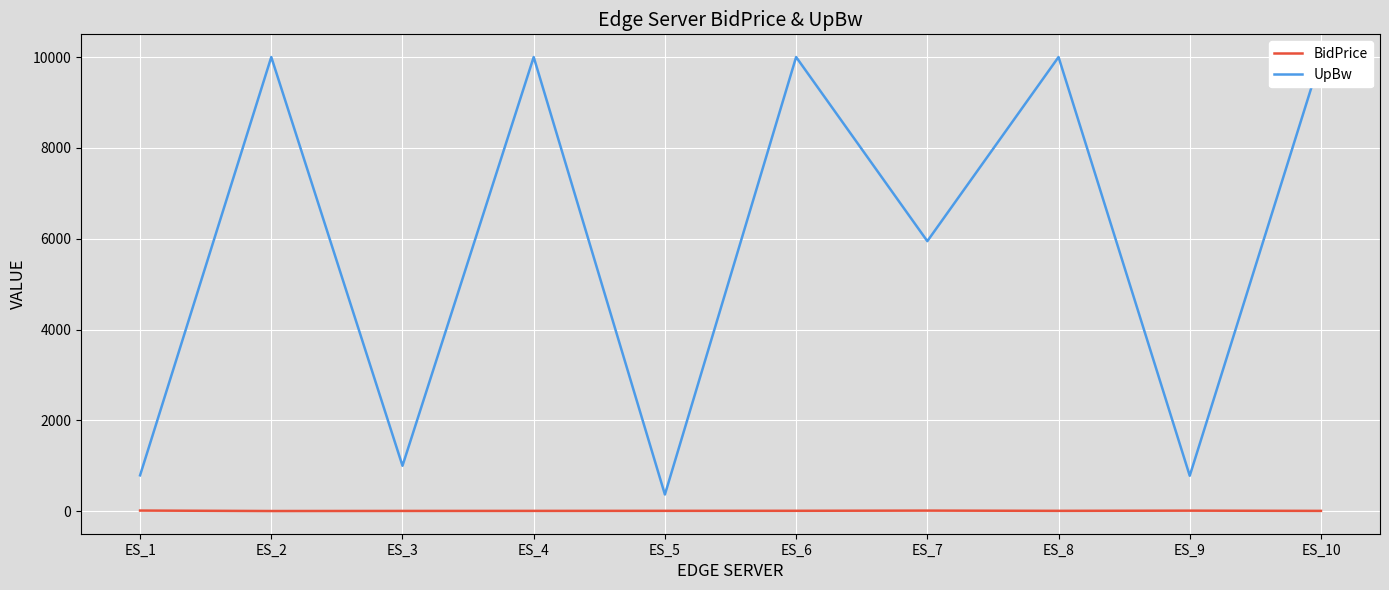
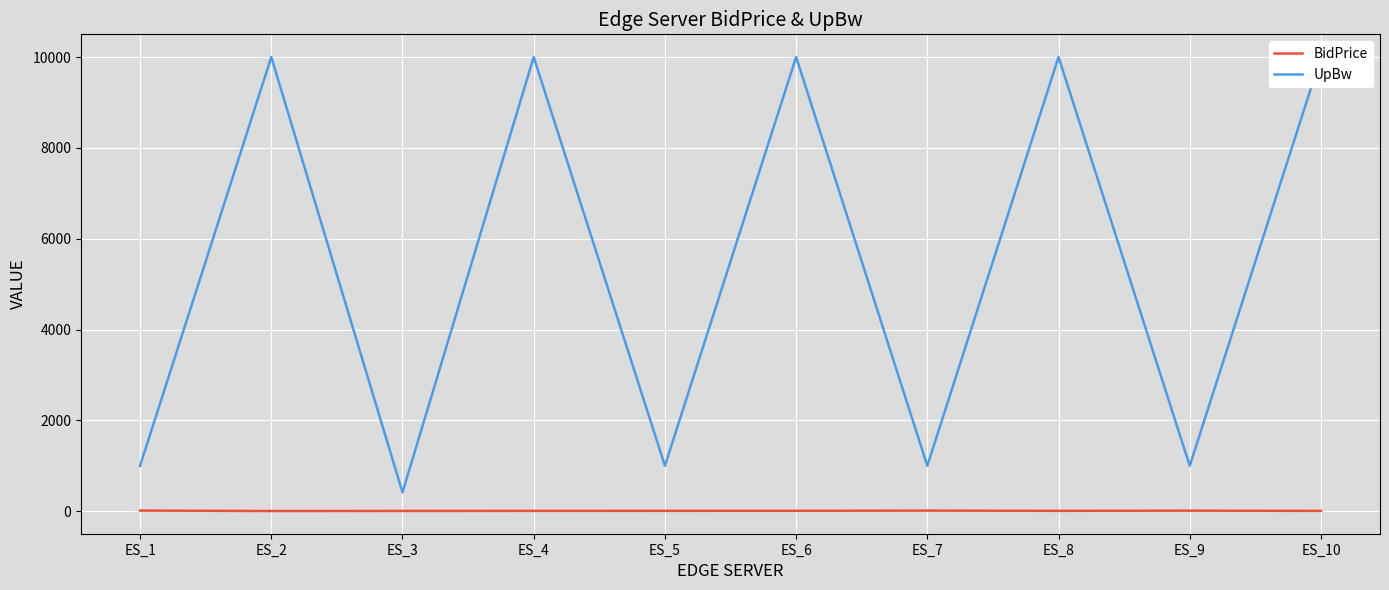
UpBw, ES_1: 800 -> 1000
UpBw, ES_3: 1000 -> 400
UpBw, ES_5: 400 -> 1000
UpBw, ES_7: 5900 -> 1000
UpBw, ES_9: 800 -> 1000
